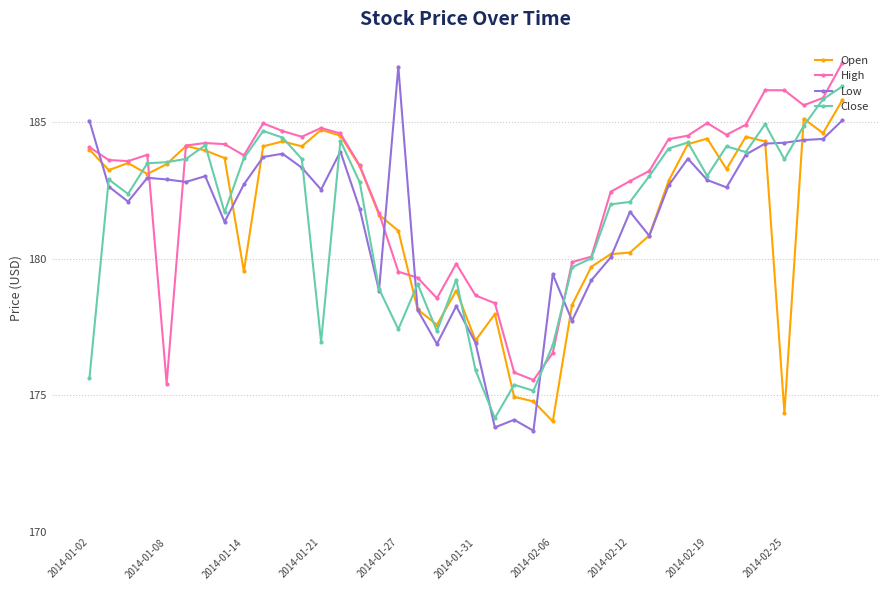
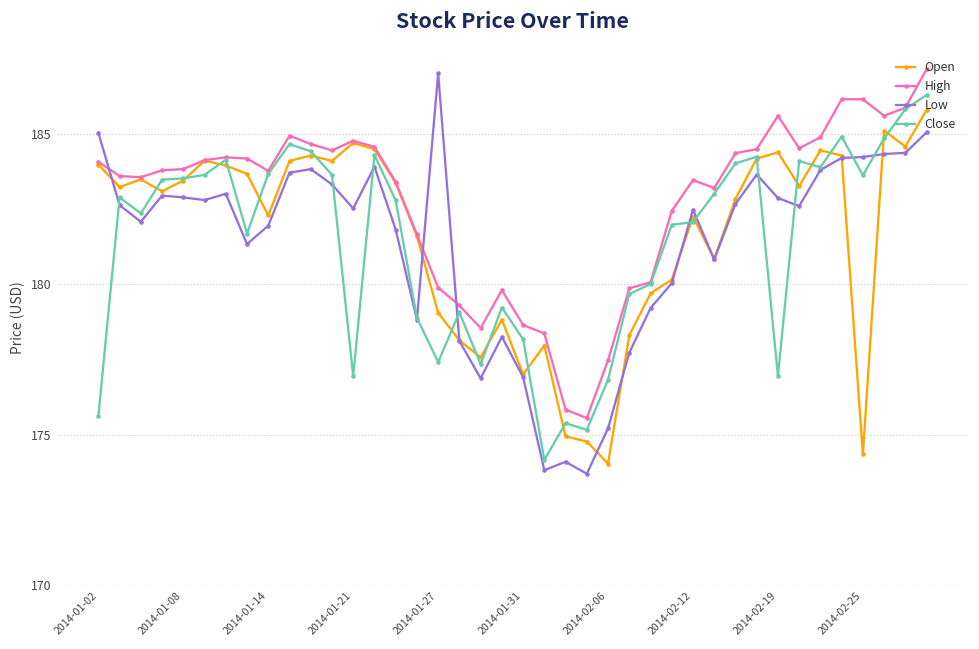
High, 2014-01-08: 175.4 -> 183.8
Open, 2014-01-14: 179.5 -> 182.3
Low, 2014-01-14: 182.7 -> 181.9
Open, 2014-01-27: 181.0 -> 179.1
High, 2014-01-27: 179.5 -> 179.9
Close, 2014-01-31: 175.9 -> 178.2
High, 2014-02-06: 176.6 -> 177.5
Low, 2014-02-06: 179.4 -> 175.2
Open, 2014-02-12: 180.2 -> 182.3
High, 2014-02-12: 182.8 -> 183.5
Low, 2014-02-12: 181.7 -> 182.5
High, 2014-02-19: 184.9 -> 185.6
Close, 2014-02-19: 183.0 -> 177.0
